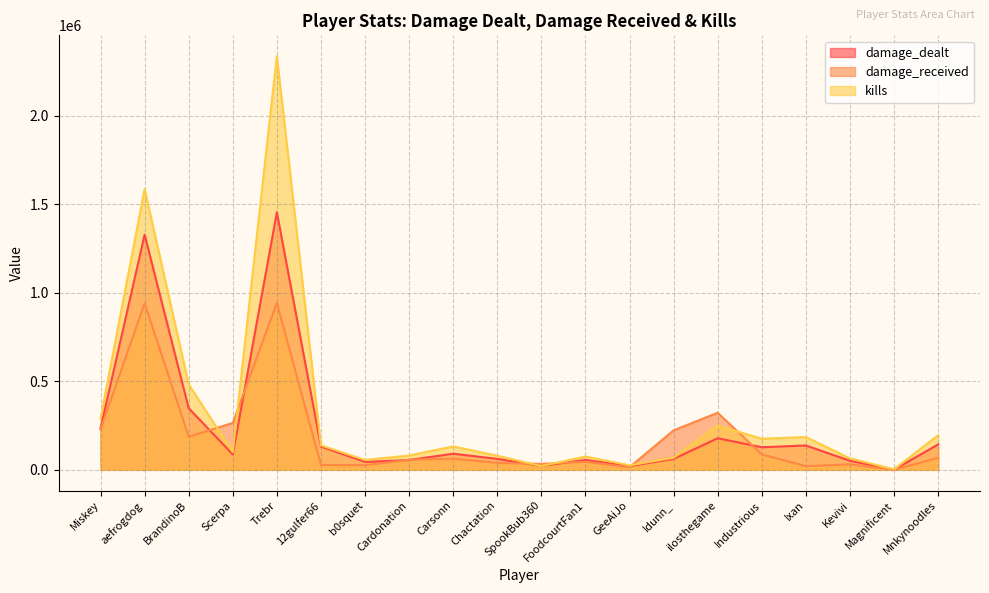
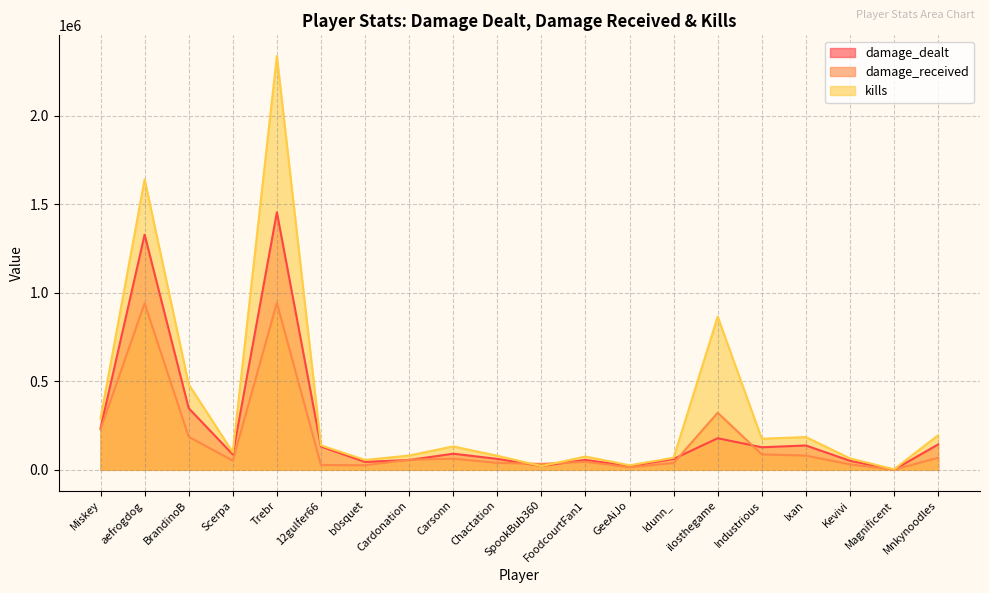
kills, aefrogdog: 1590000 -> 1640000
damage_received, Scerpa: 270000 -> 50000
damage_received, Idunn_: 220000 -> 40000
kills, ilosthegame: 250000 -> 870000
damage_received, Ixan: 20000 -> 80000
